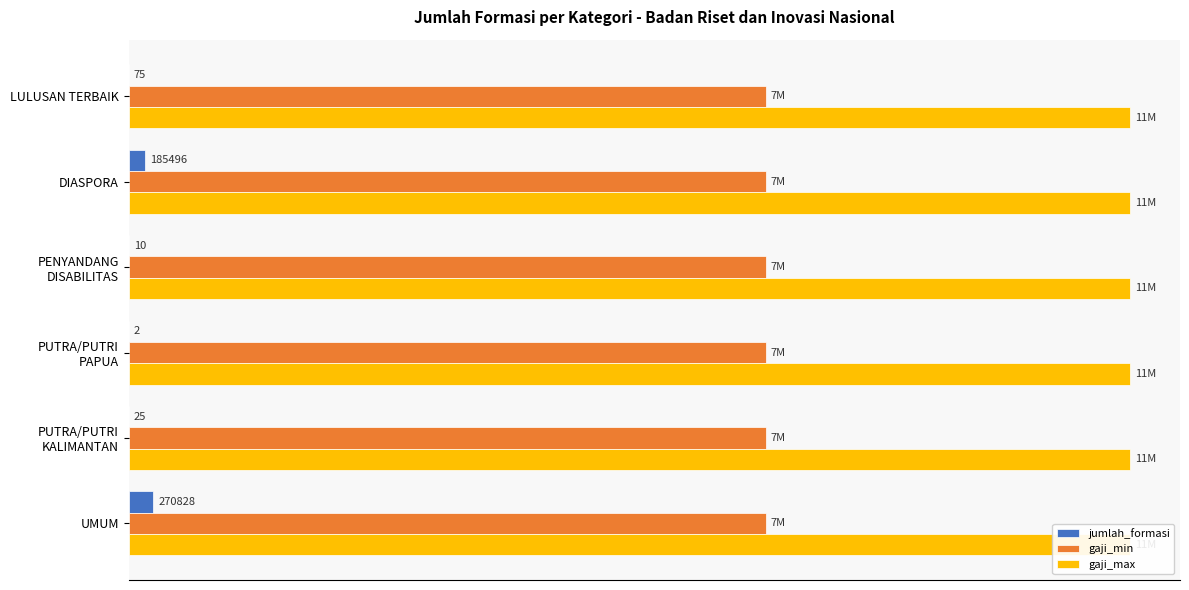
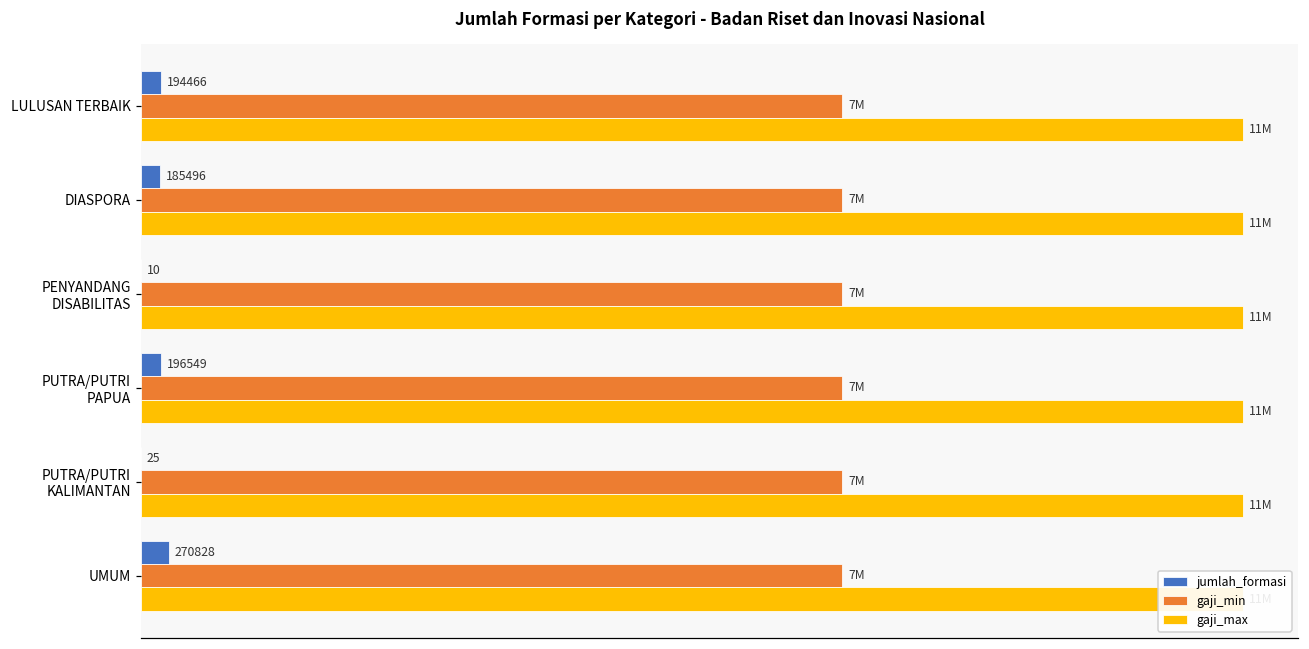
jumlah_formasi, LULUSAN TERBAIK: 75 -> 194466
jumlah_formasi, PUTRA/PUTRI PAPUA: 2 -> 196549
